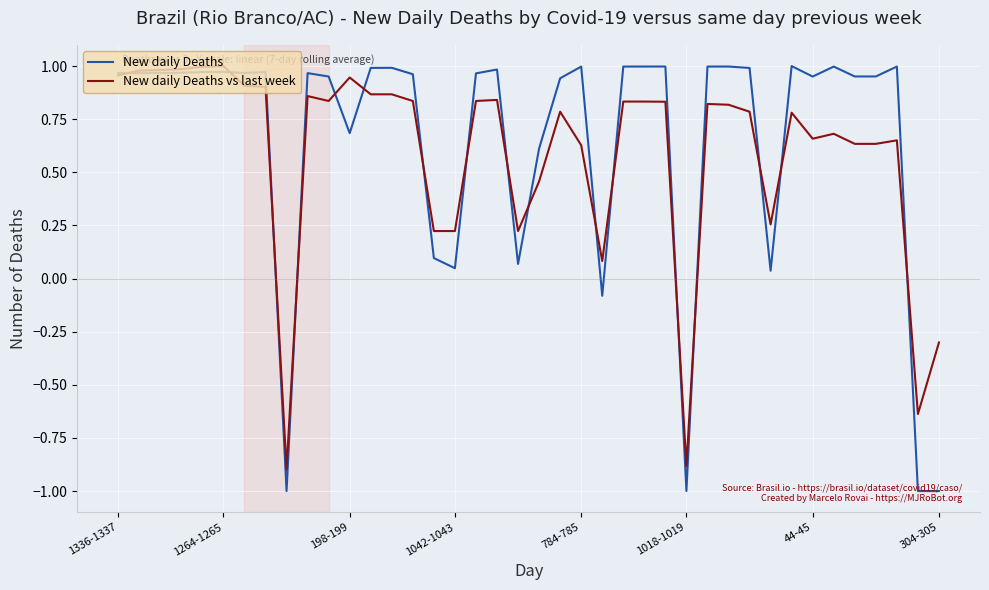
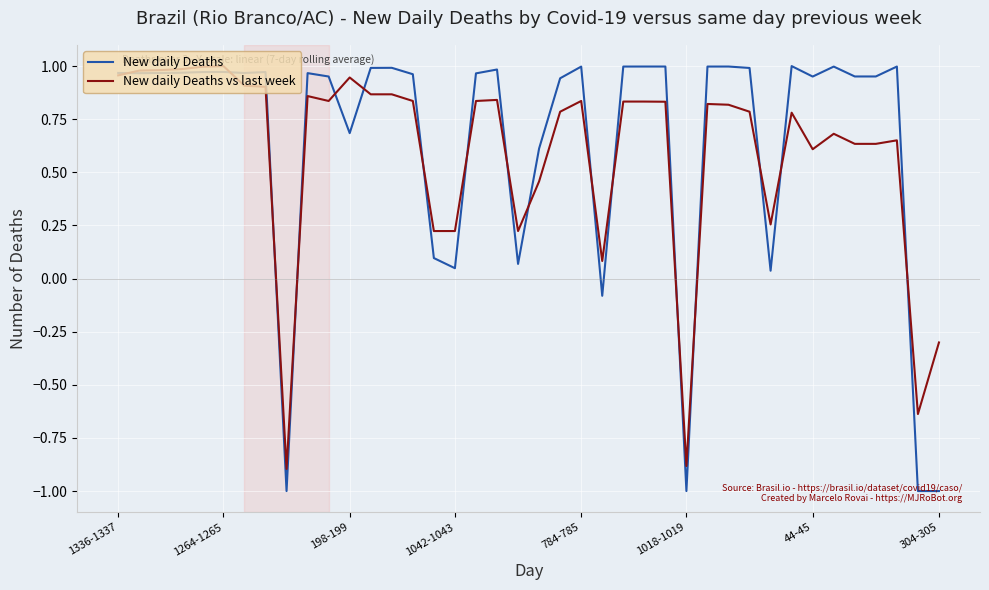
New daily Deaths vs last week, 784-785: 0.63 -> 0.84
New daily Deaths vs last week, 44-45: 0.66 -> 0.61
